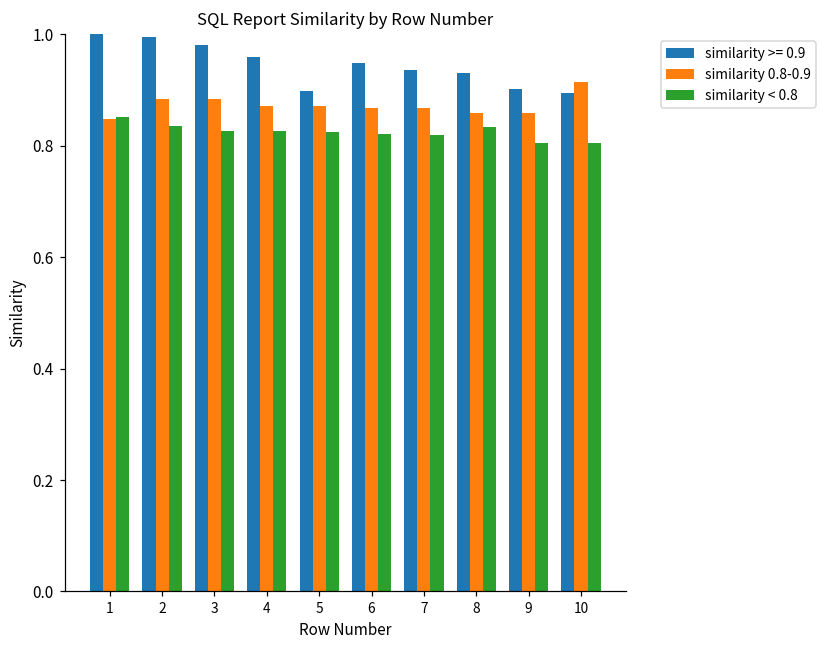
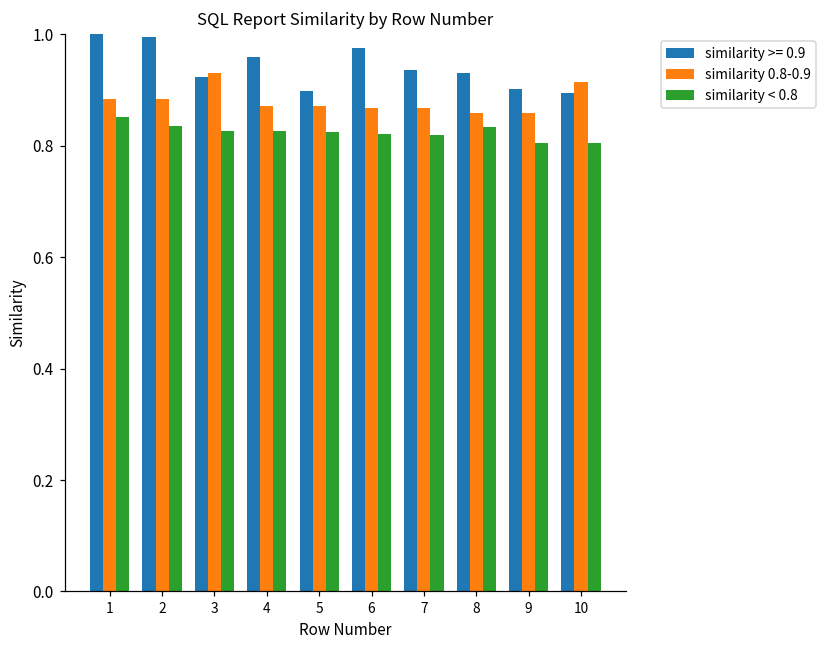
similarity 0.8-0.9, 1: 0.85 -> 0.88
similarity >= 0.9, 3: 0.98 -> 0.92
similarity 0.8-0.9, 3: 0.88 -> 0.93
similarity >= 0.9, 6: 0.95 -> 0.98
